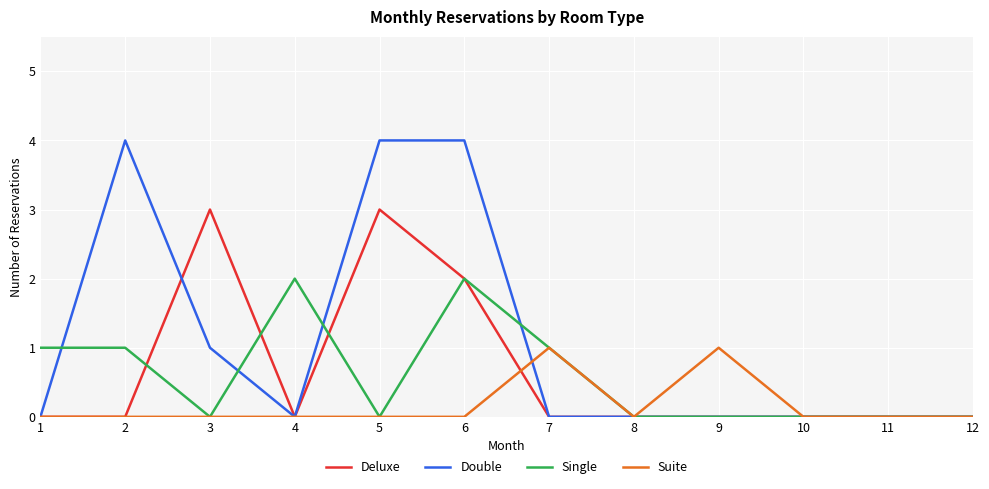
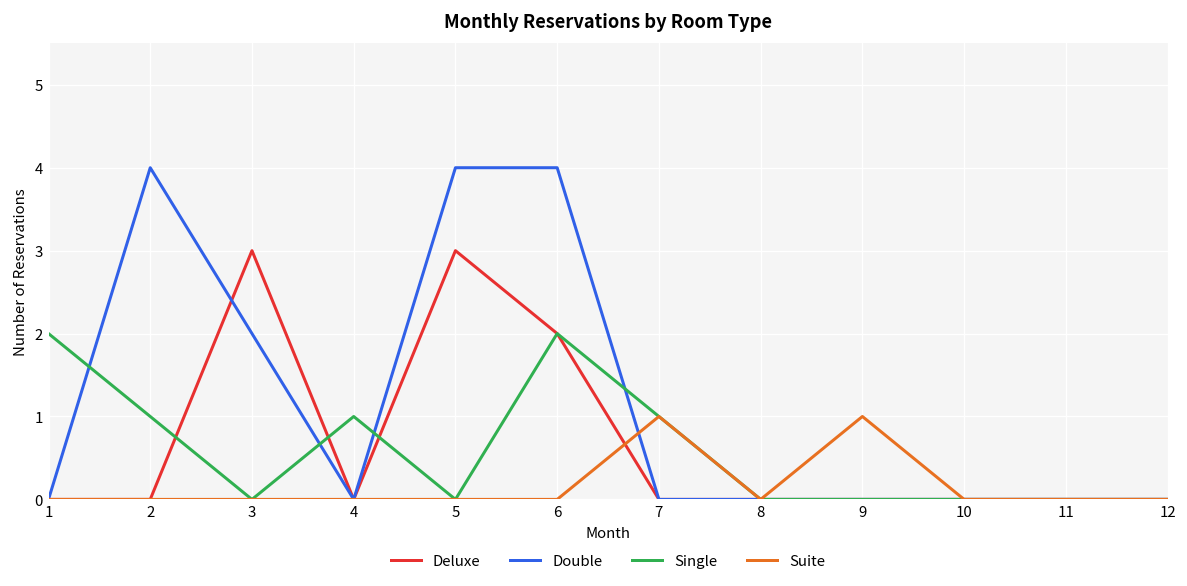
Single, 1: 1 -> 2
Double, 3: 1 -> 2
Single, 4: 2 -> 1
